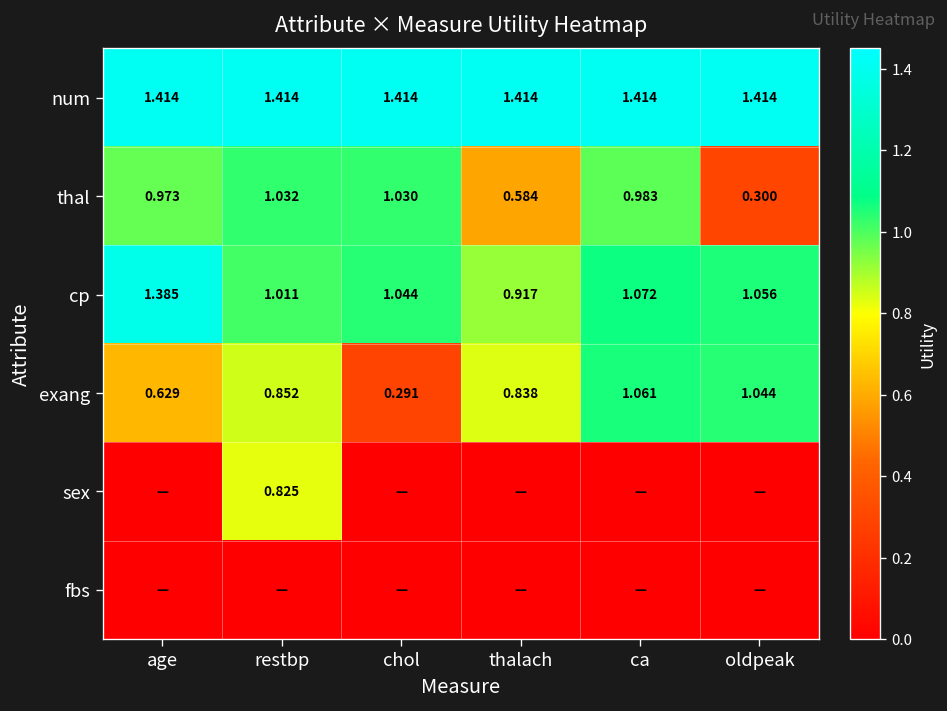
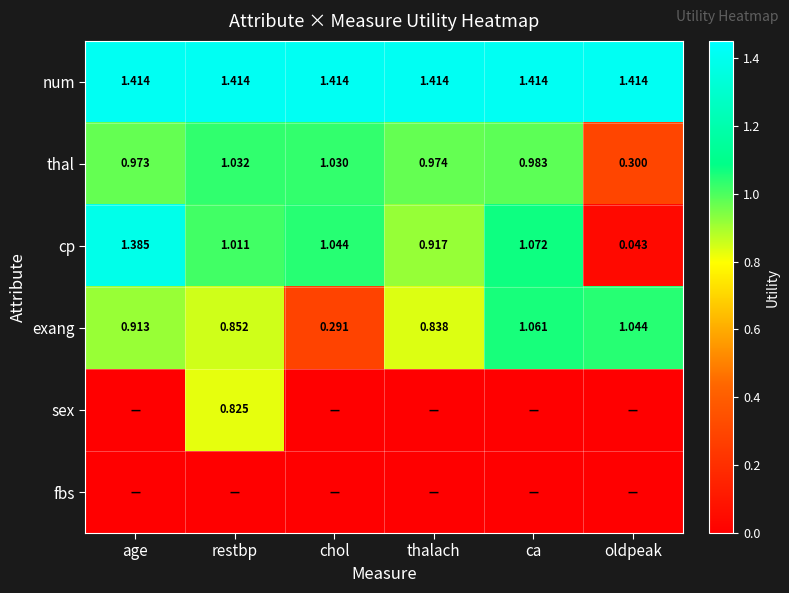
thal, thalach: 0.584 -> 0.974
cp, oldpeak: 1.056 -> 0.043
exang, age: 0.629 -> 0.913
